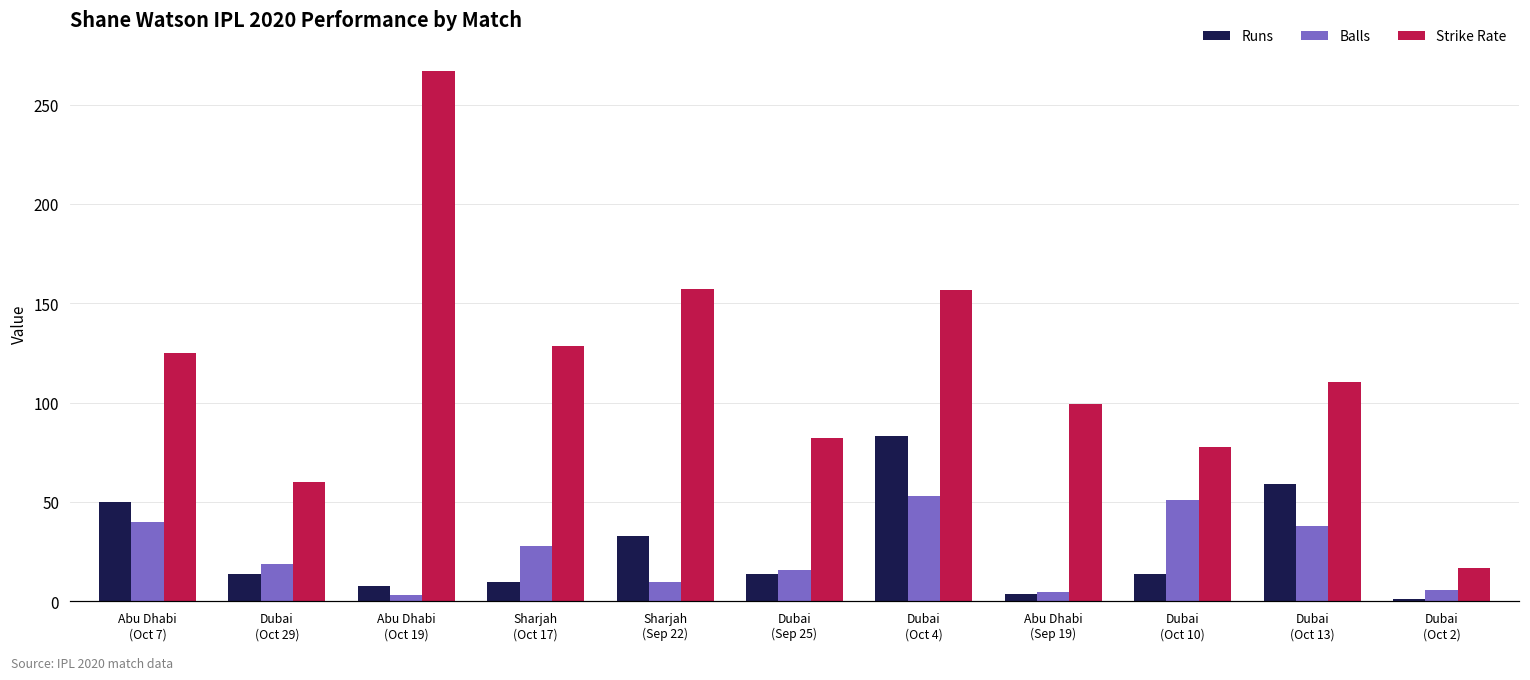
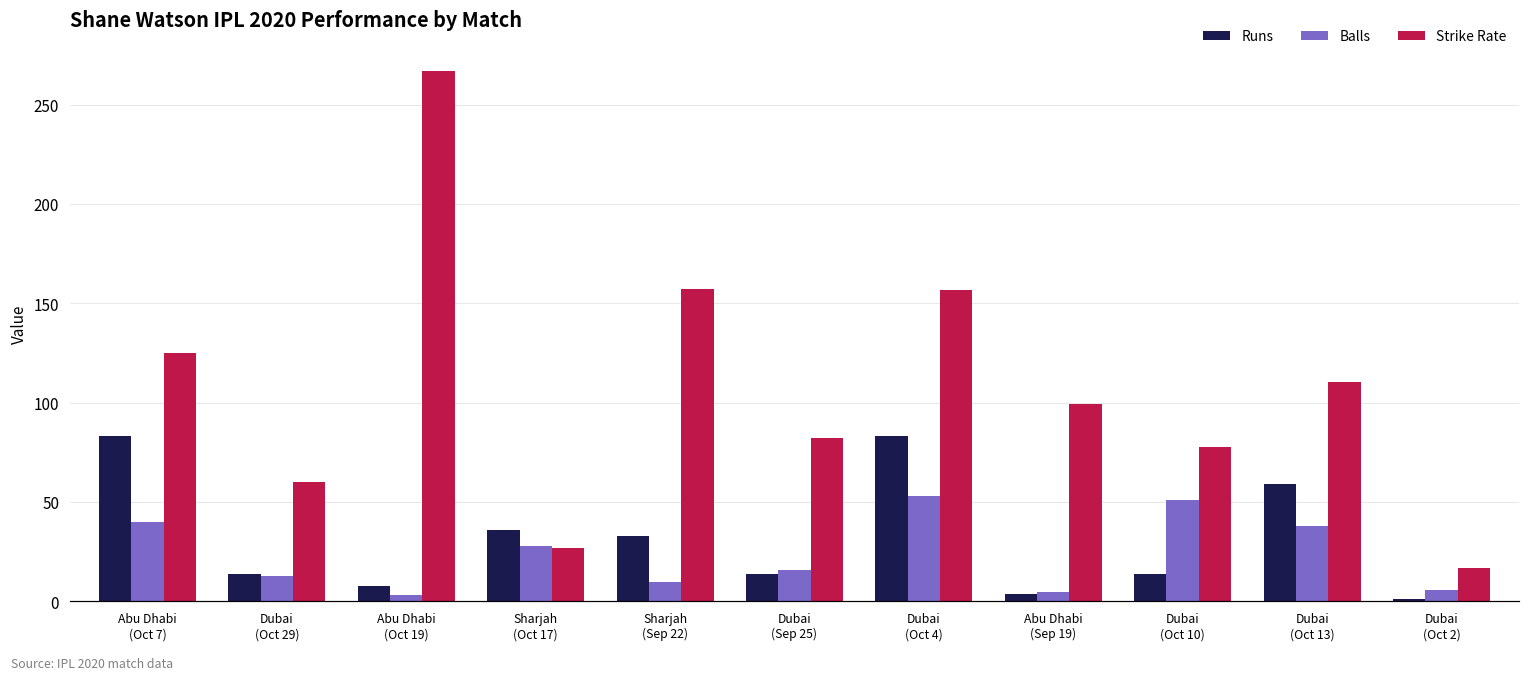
Runs, Abu Dhabi (Oct 7): 50 -> 83
Balls, Dubai (Oct 29): 19 -> 13
Runs, Sharjah (Oct 17): 10 -> 36
Strike Rate, Sharjah (Oct 17): 129 -> 27
